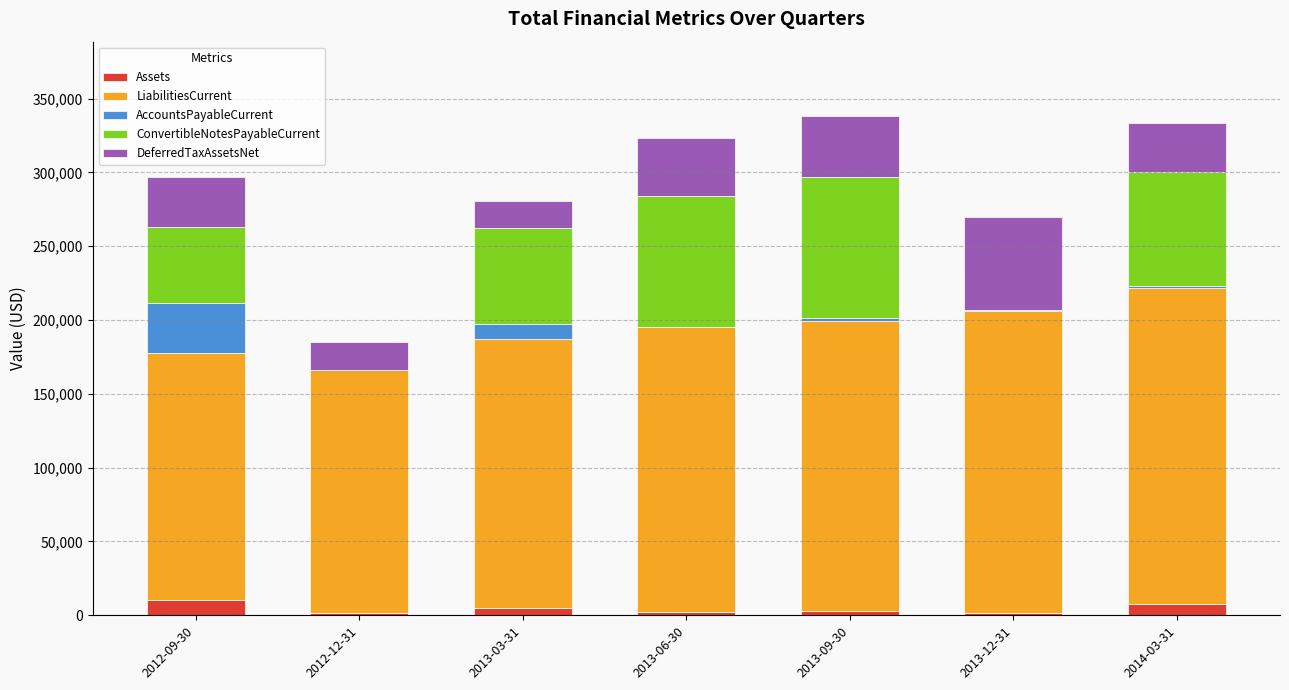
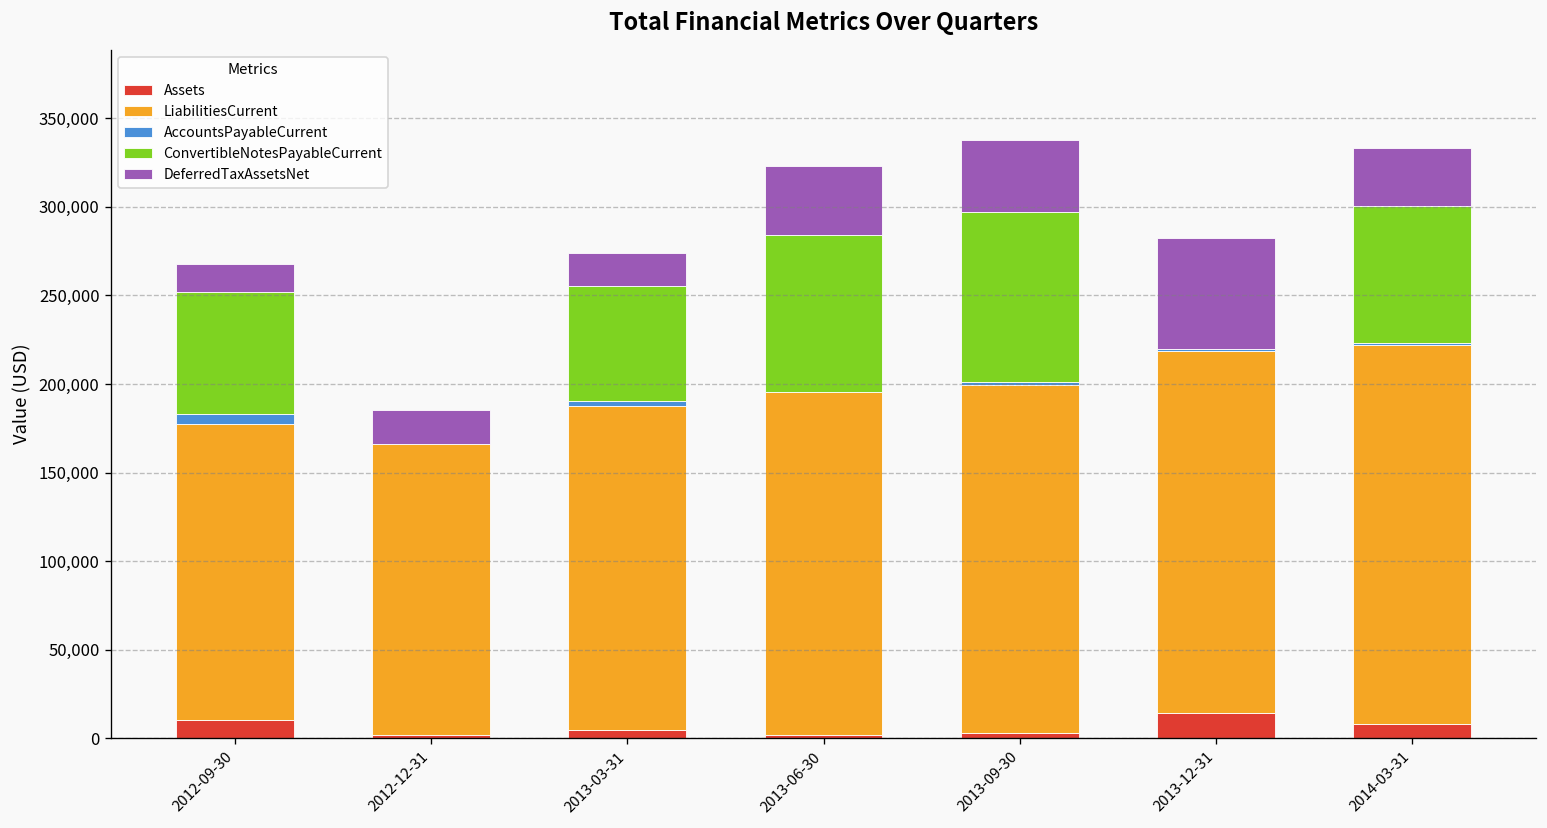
AccountsPayableCurrent, 2012-09-30: 34,000 -> 6,000
ConvertibleNotesPayableCurrent, 2012-09-30: 52,000 -> 69,000
DeferredTaxAssetsNet, 2012-09-30: 34,000 -> 16,000
AccountsPayableCurrent, 2013-03-31: 10,000 -> 3,000
Assets, 2013-12-31: 1,000 -> 14,000
